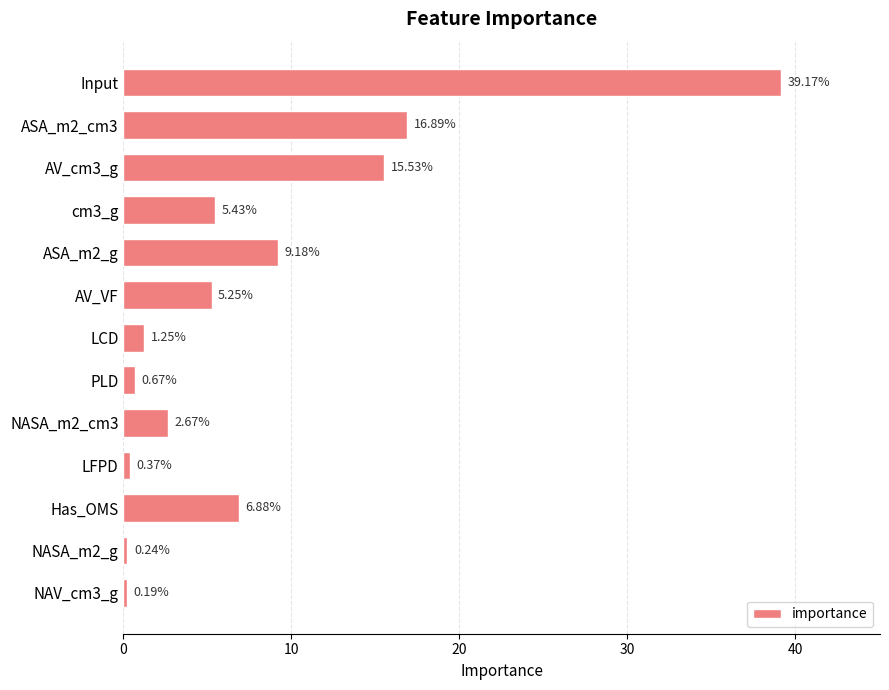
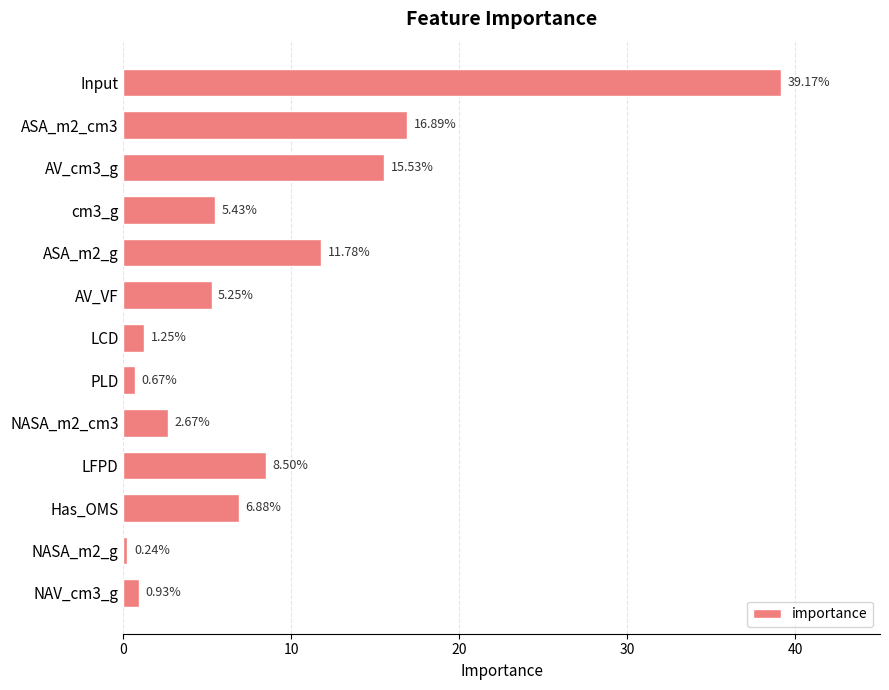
ASA_m2_g: 9.18% -> 11.78%
LFPD: 0.37% -> 8.50%
NAV_cm3_g: 0.19% -> 0.93%
